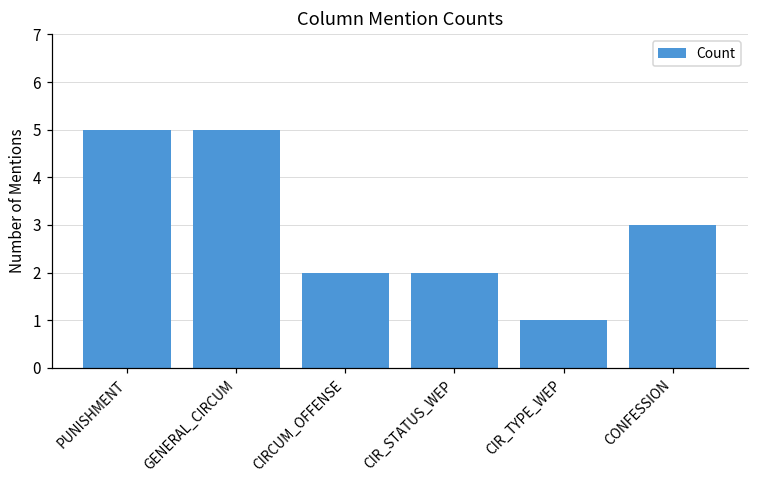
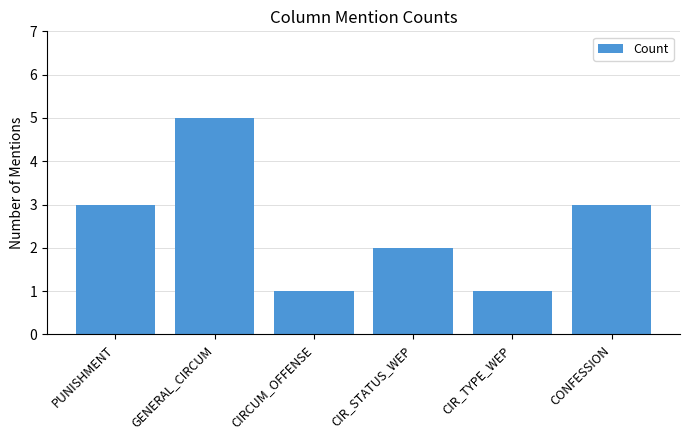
PUNISHMENT: 5 -> 3
CIRCUM_OFFENSE: 2 -> 1
